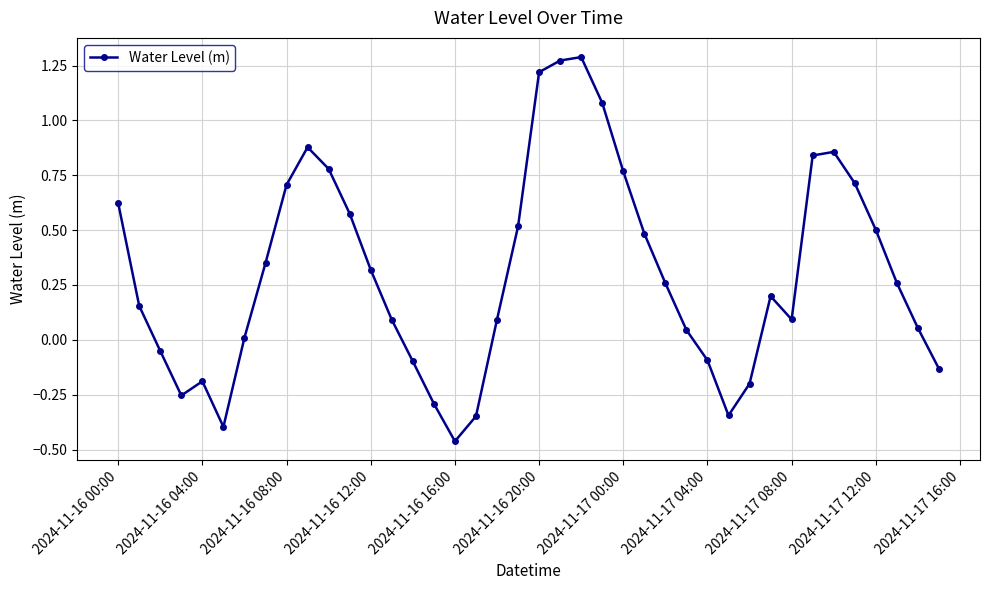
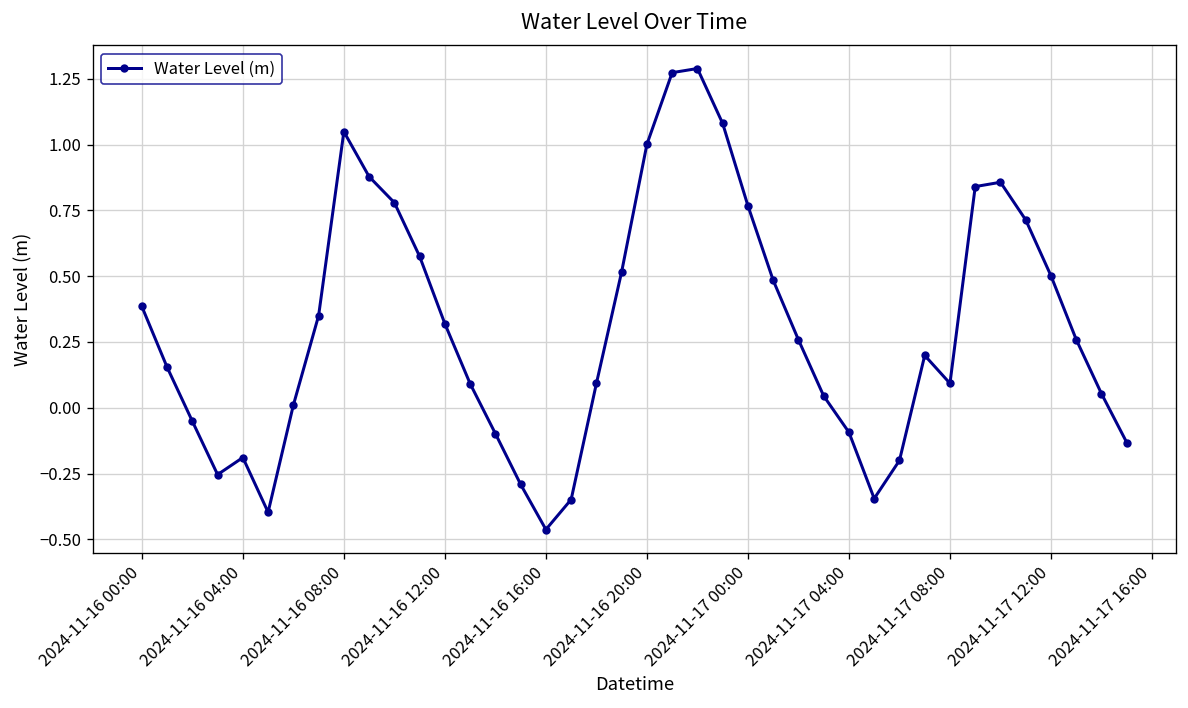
2024-11-16 00:00: 0.62 -> 0.39
2024-11-16 08:00: 0.71 -> 1.05
2024-11-16 20:00: 1.22 -> 1.00
